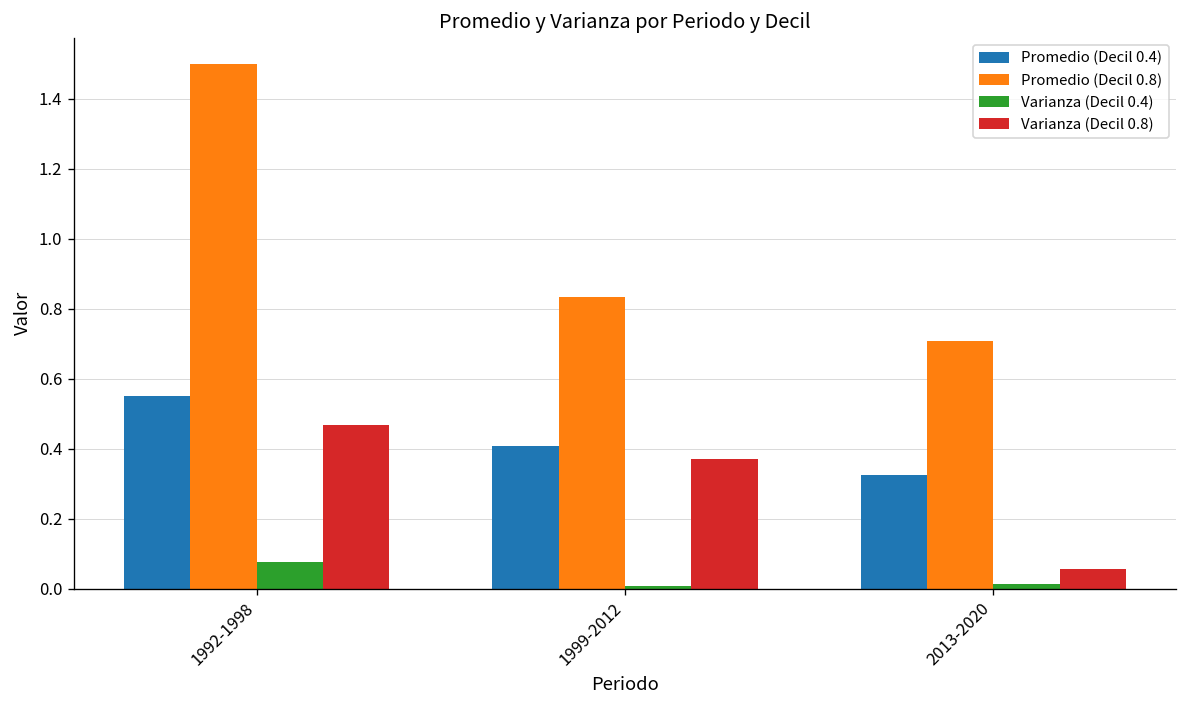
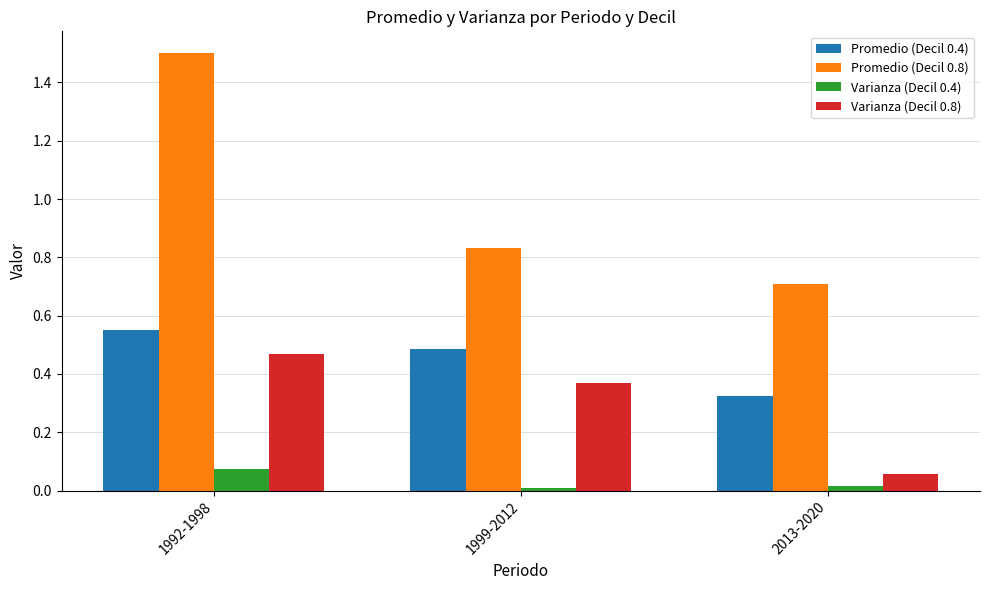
Promedio (Decil 0.4), 1999-2012: 0.41 -> 0.48
